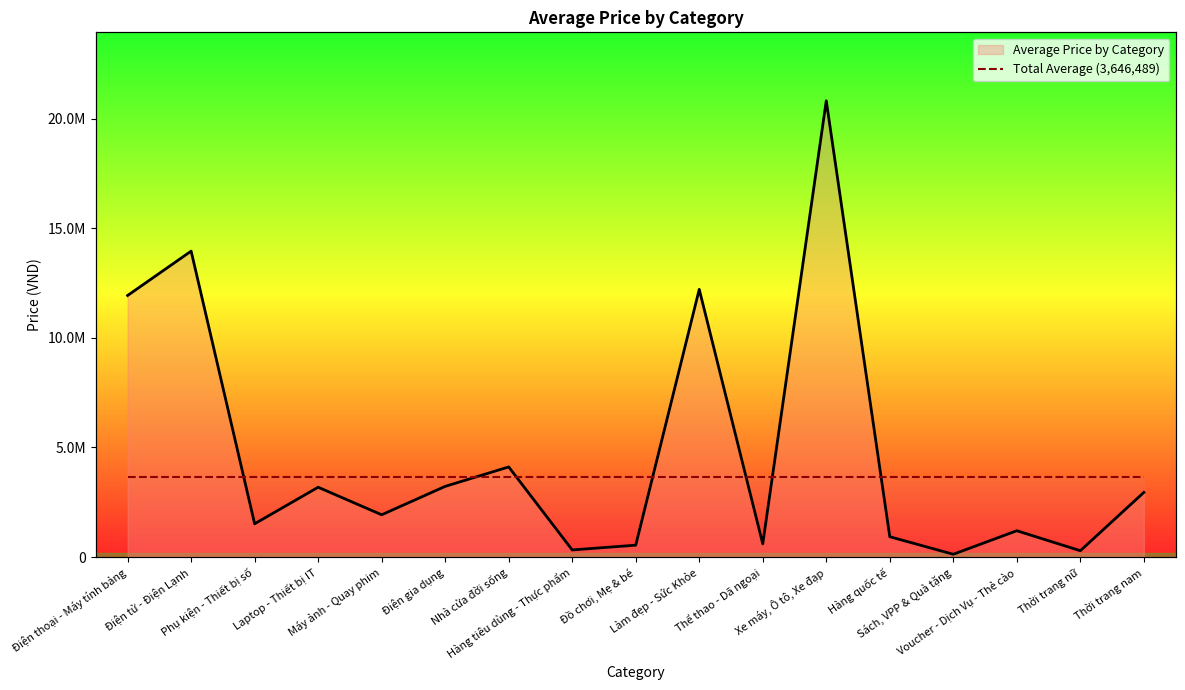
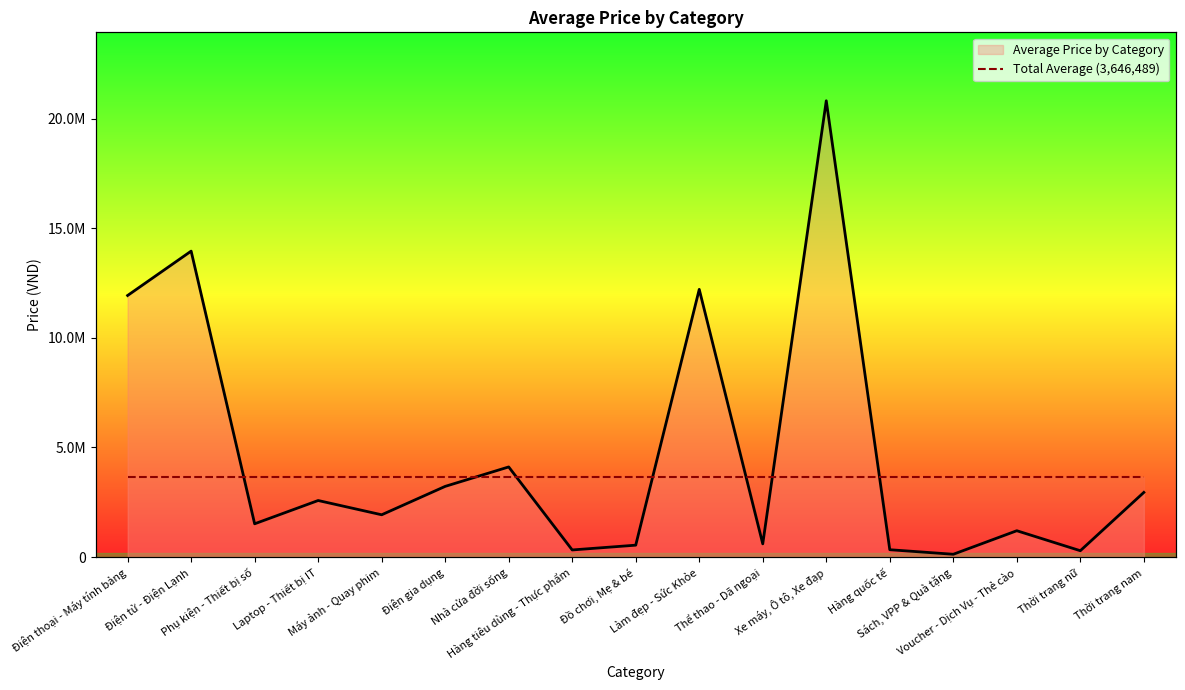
Average Price by Category, Laptop - Thiết bị IT: 3200000 -> 2600000
Average Price by Category, Hàng quốc tế: 900000 -> 300000
